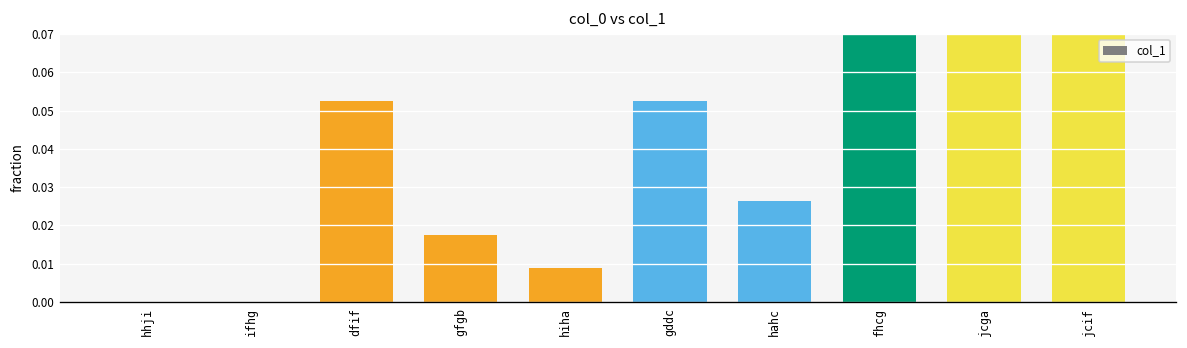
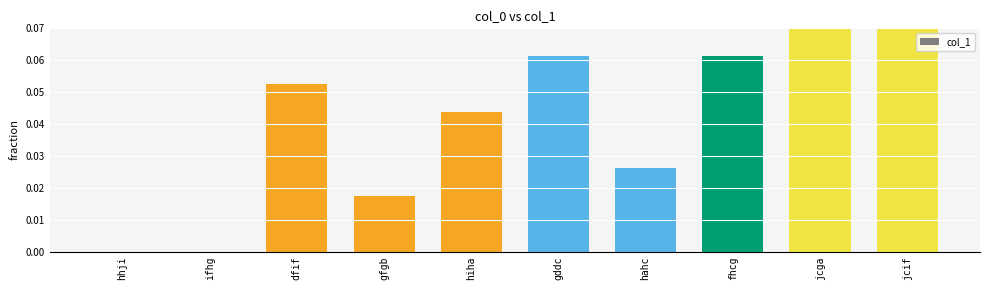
hiha: 0.009 -> 0.044
gddc: 0.053 -> 0.061
fhcg: 0.070 -> 0.061
